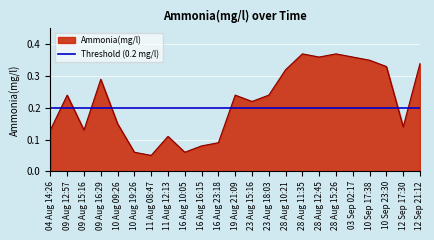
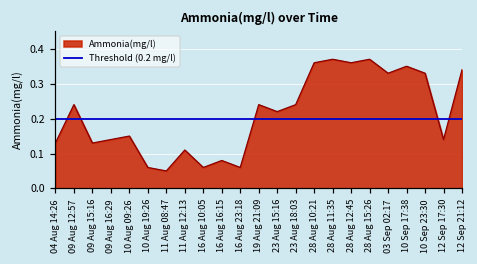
09 Aug 16:29: 0.29 -> 0.14
16 Aug 23:18: 0.09 -> 0.06
28 Aug 10:21: 0.32 -> 0.36
03 Sep 02:17: 0.36 -> 0.33
